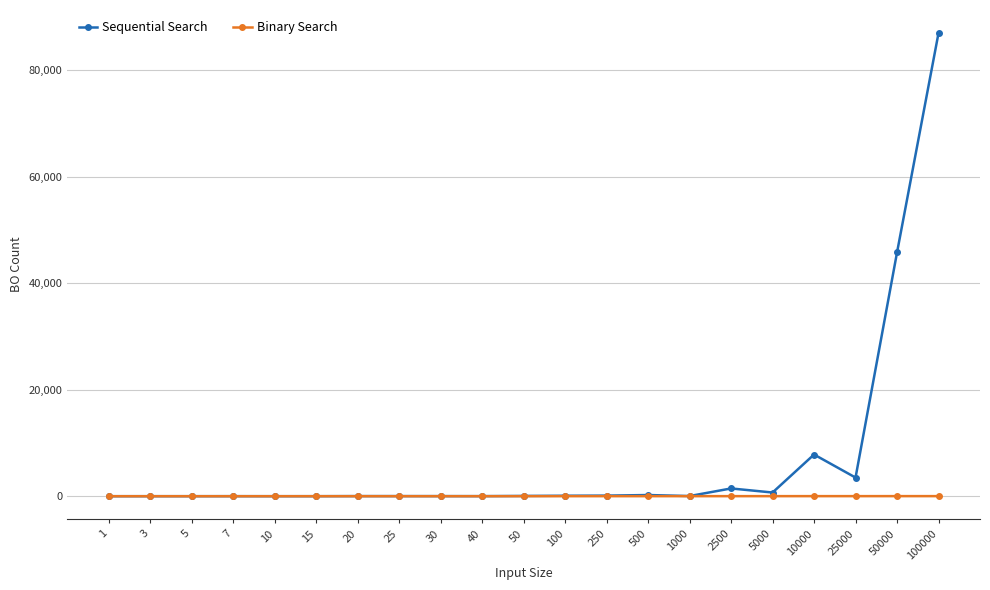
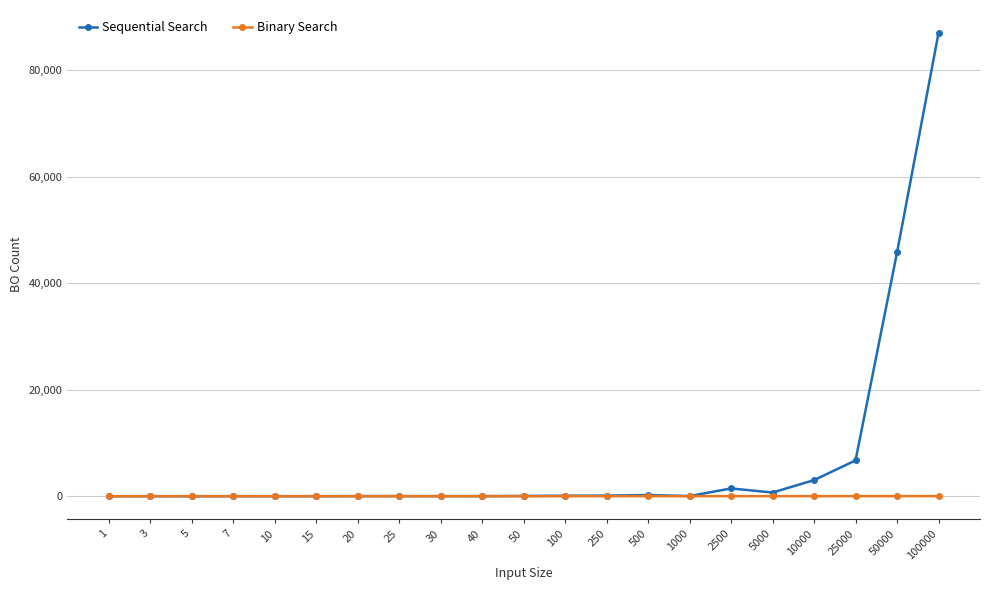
Sequential Search, 10000: 8,000 -> 3,000
Sequential Search, 25000: 3,000 -> 7,000
